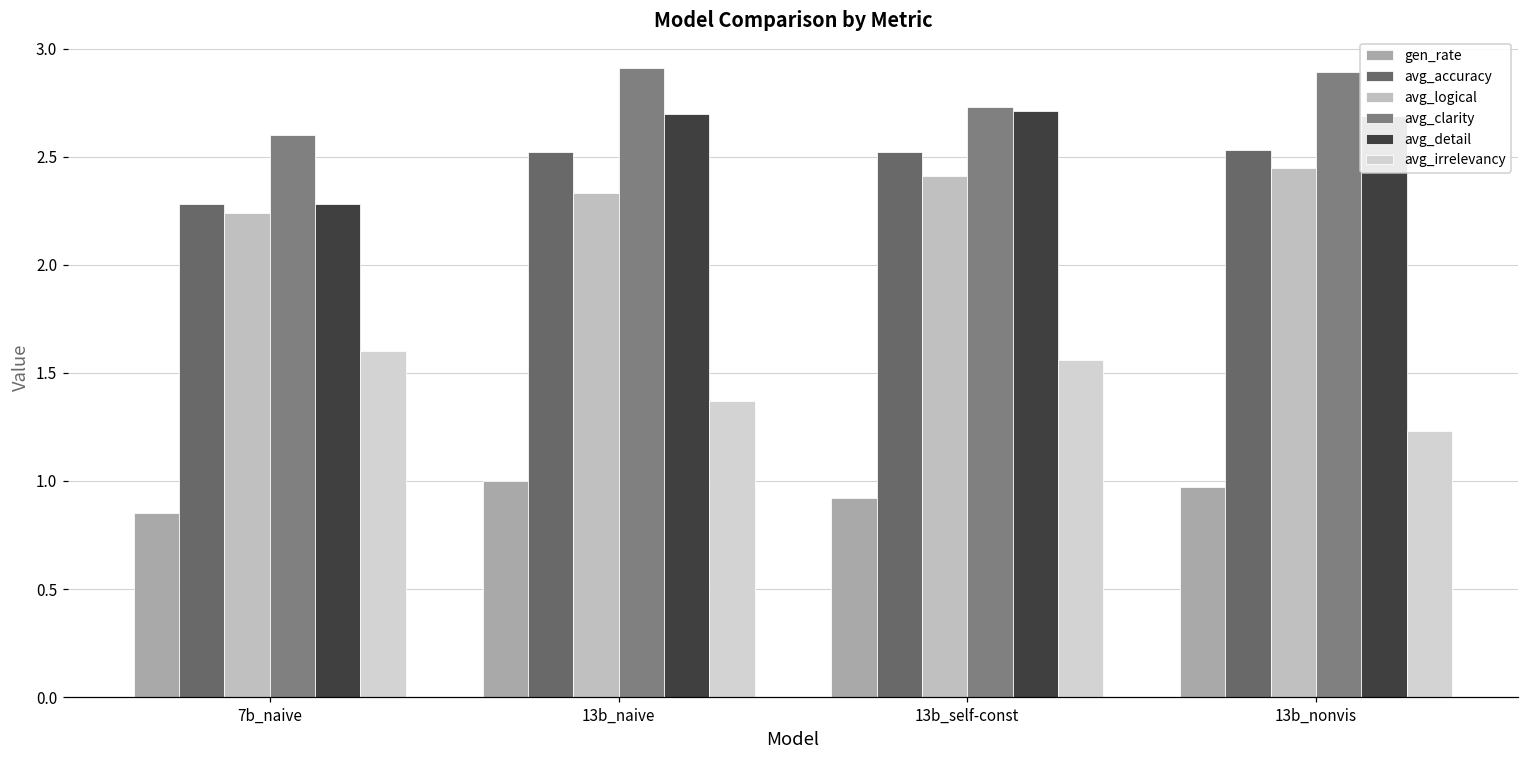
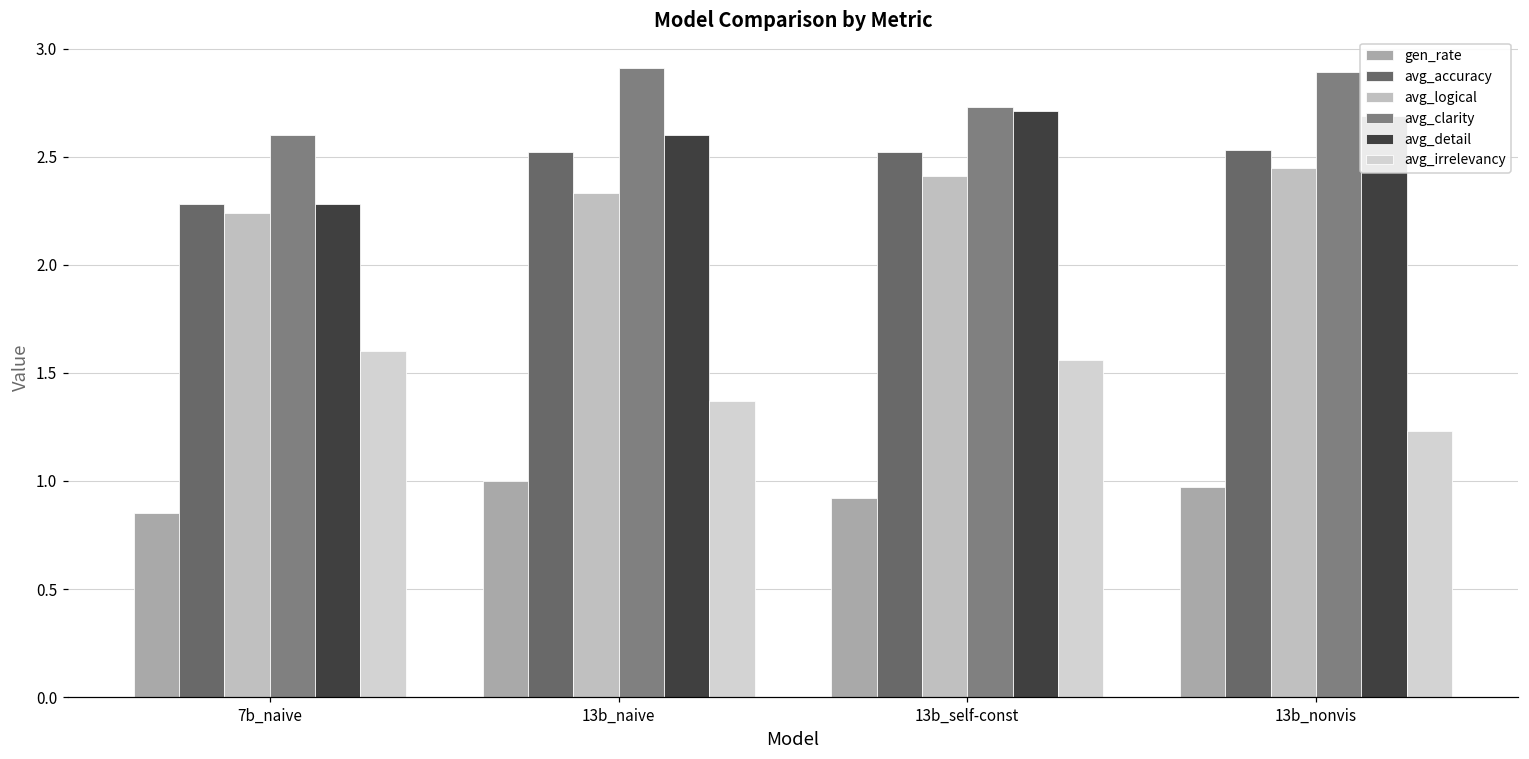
avg_detail, 13b_naive: 2.7 -> 2.6
